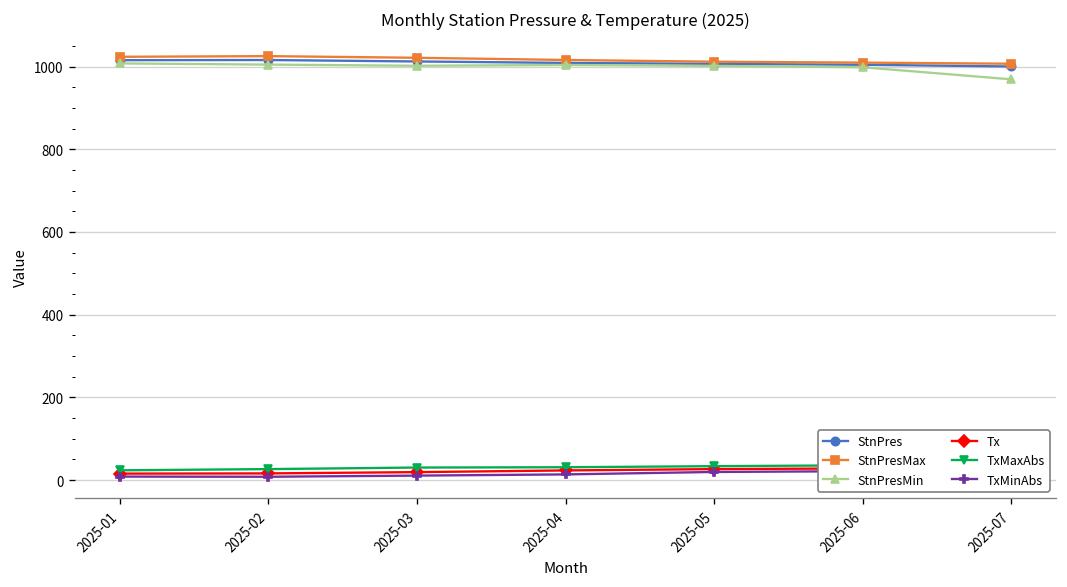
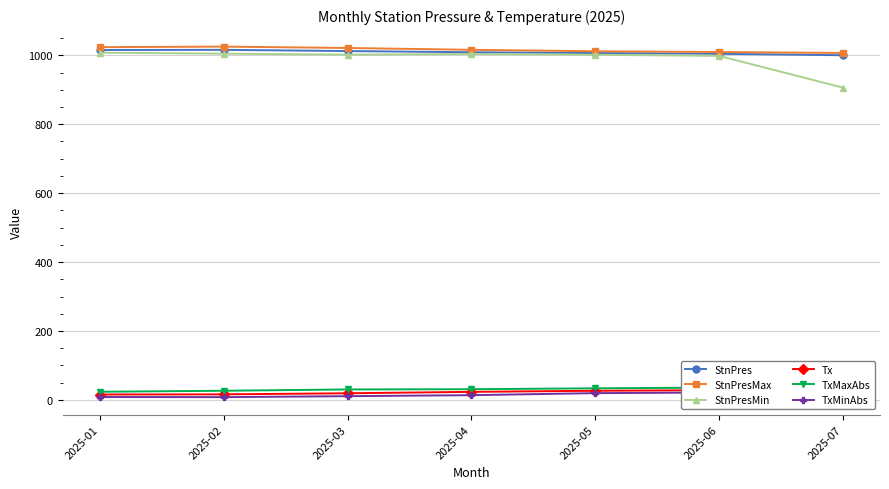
StnPresMin, 2025-07: 970 -> 910
